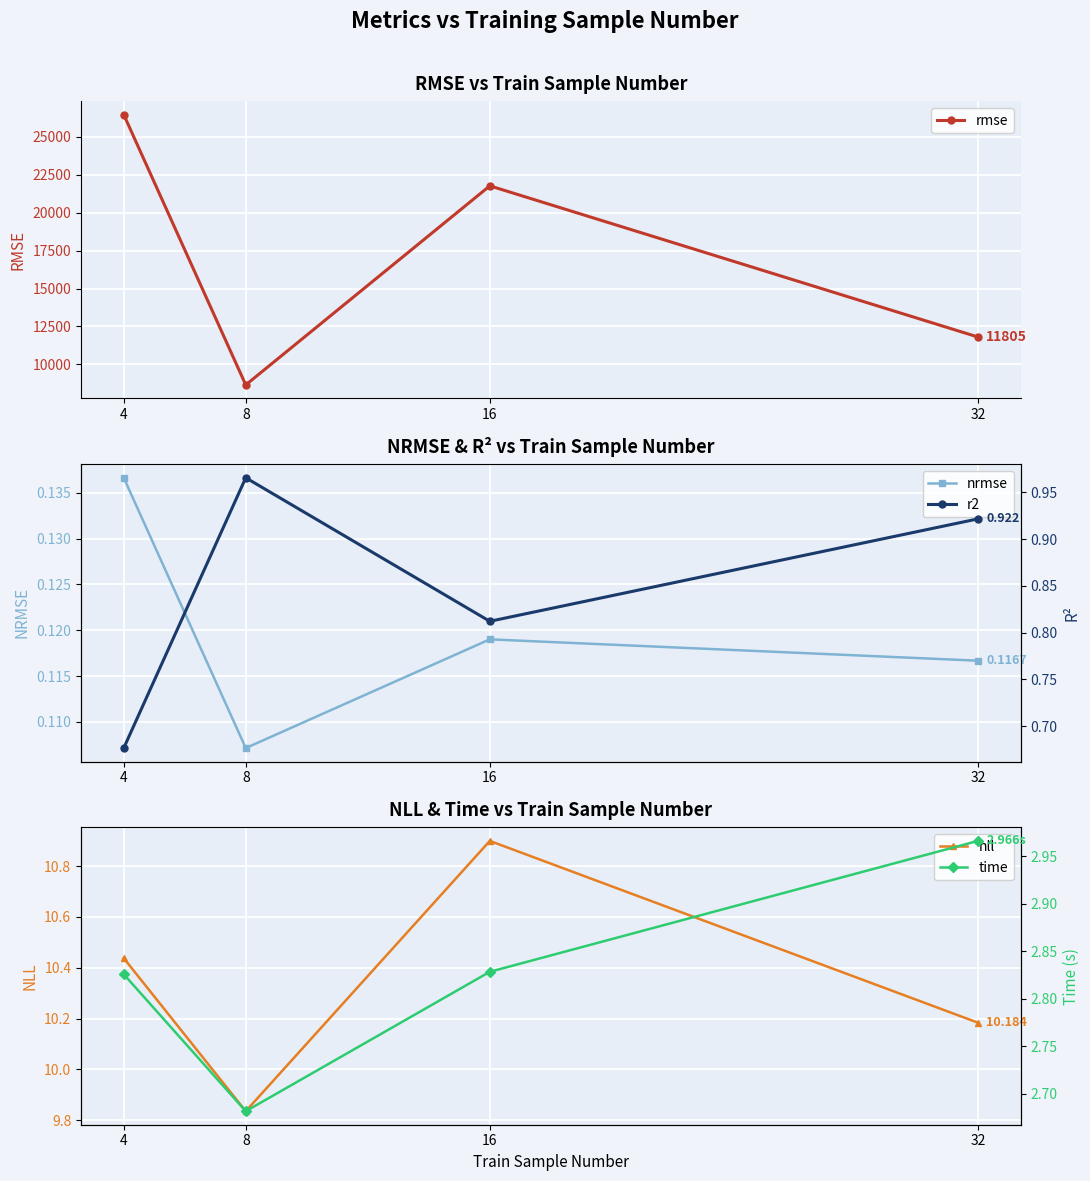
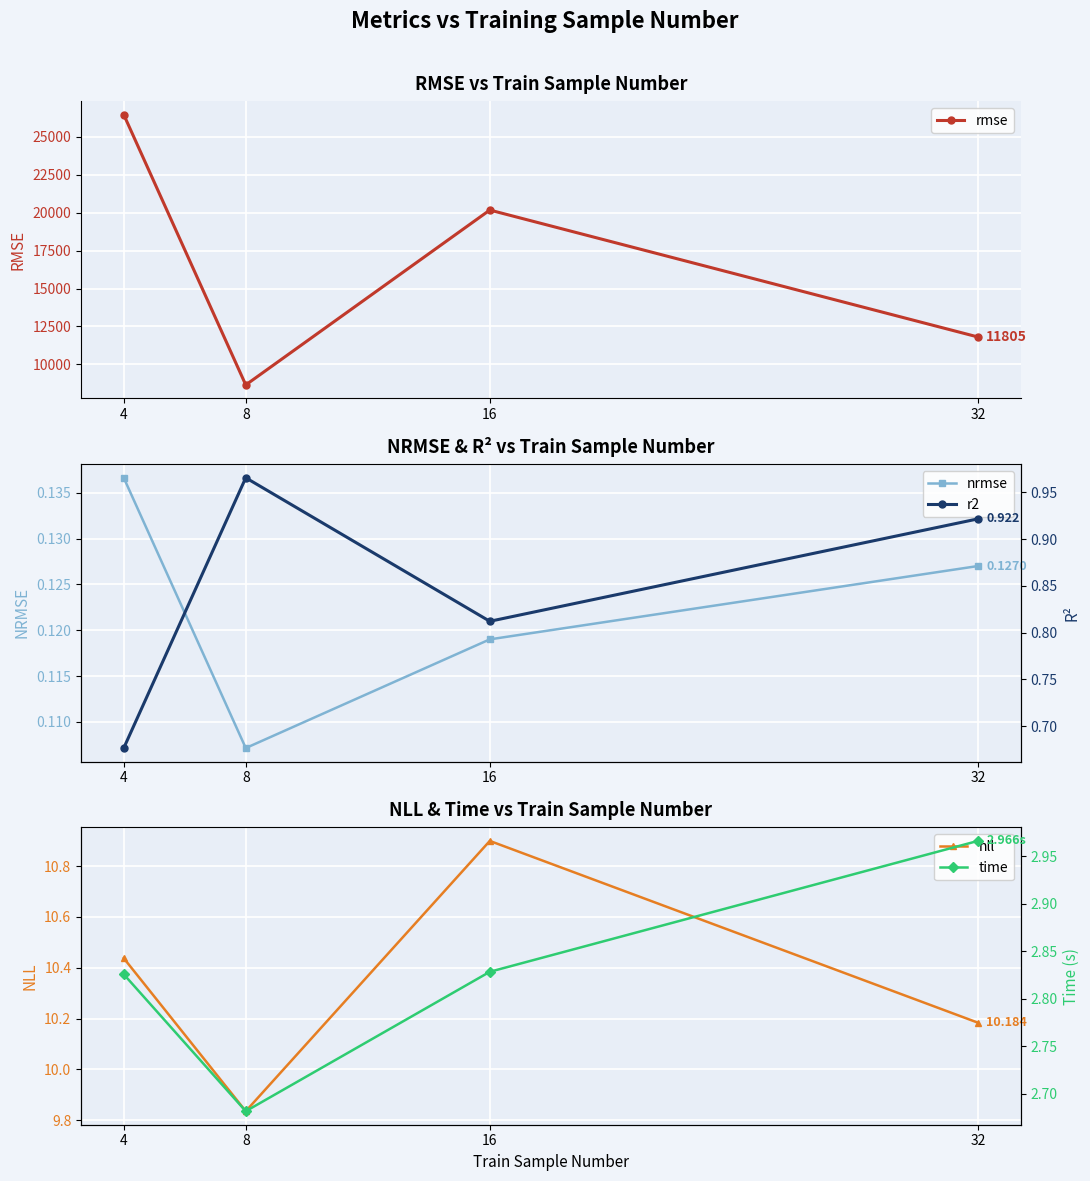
RMSE vs Train Sample Number, 16: 21800 -> 20200
NRMSE & R² vs Train Sample Number, nrmse, 32: 0.1167 -> 0.1270
